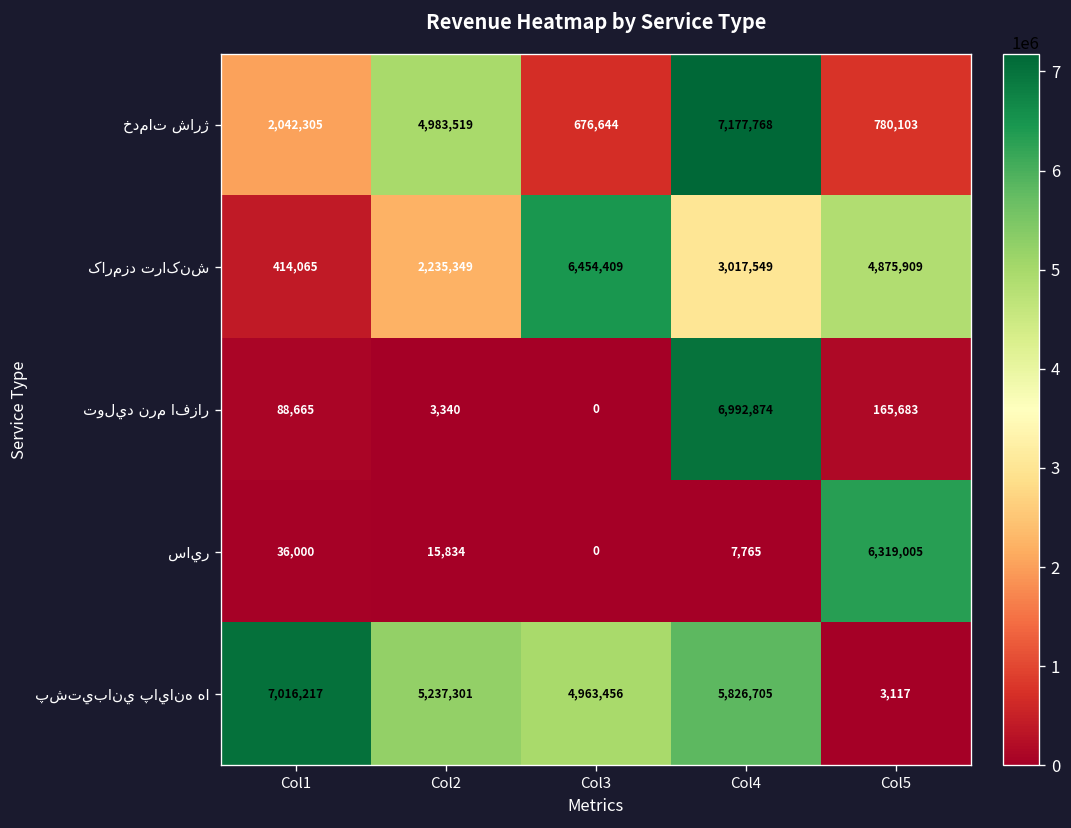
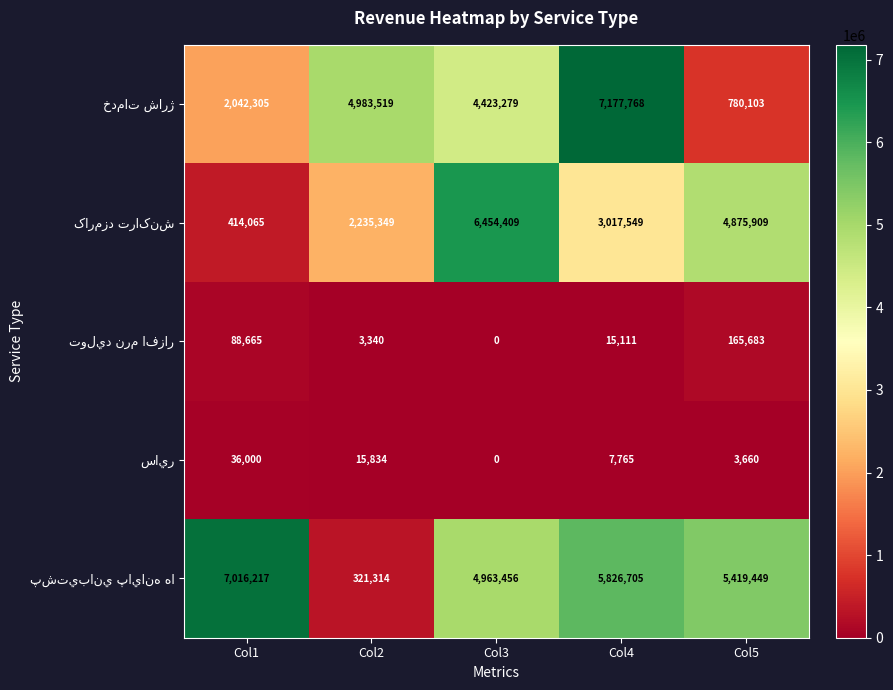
خدمات شارژ, Col3: 676,644 -> 4,423,279
توليد نرم افزار, Col4: 6,992,874 -> 15,111
ساير, Col5: 6,319,005 -> 3,660
پشتيباني پايانه ها, Col2: 5,237,301 -> 321,314
پشتيباني پايانه ها, Col5: 3,117 -> 5,419,449
